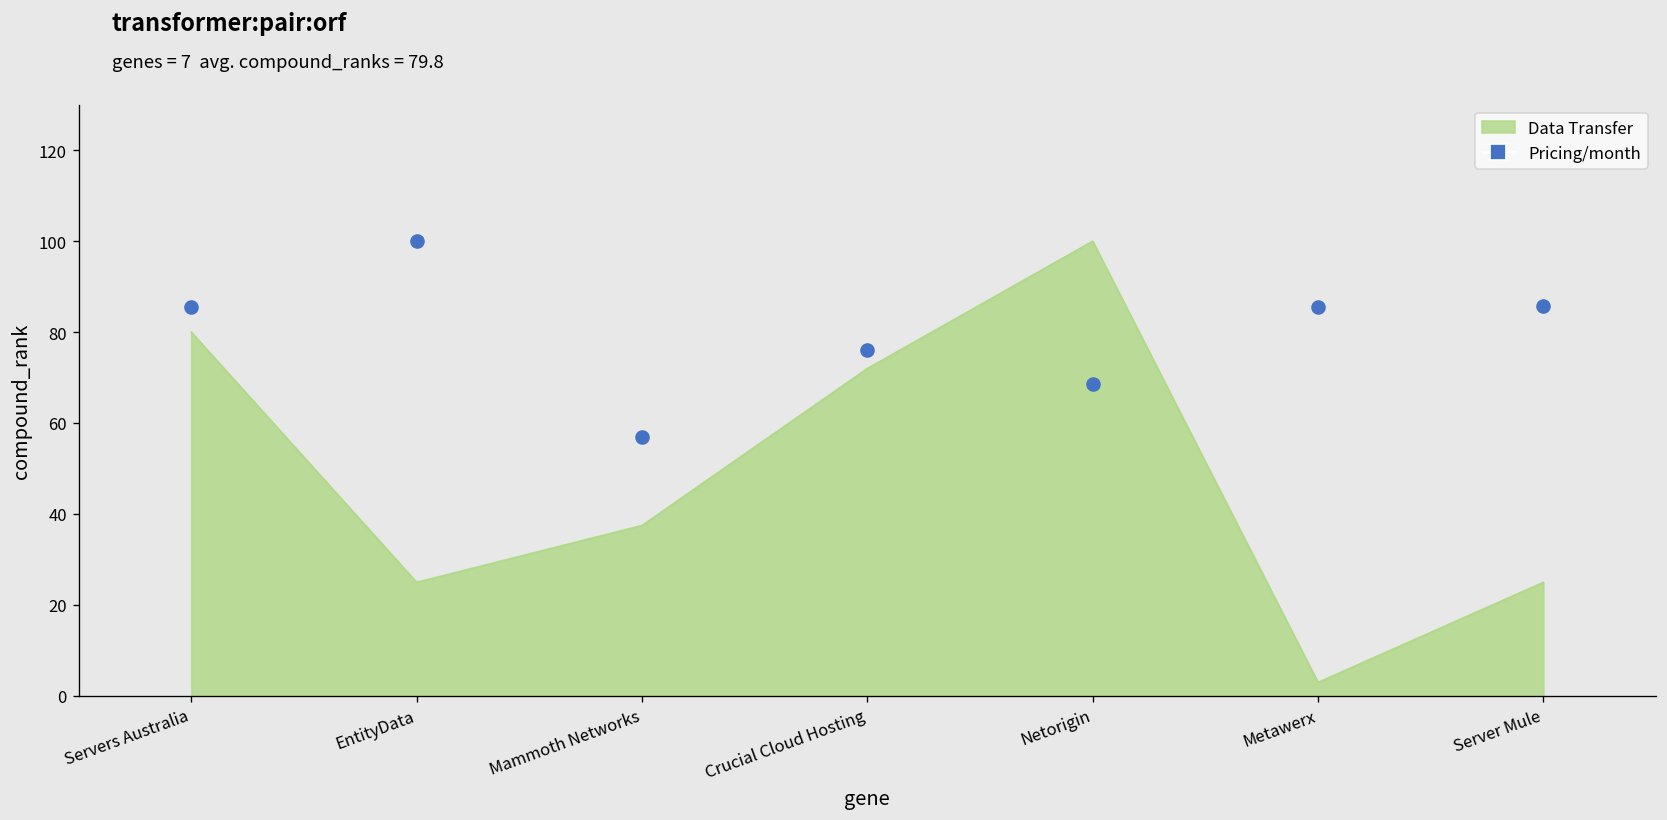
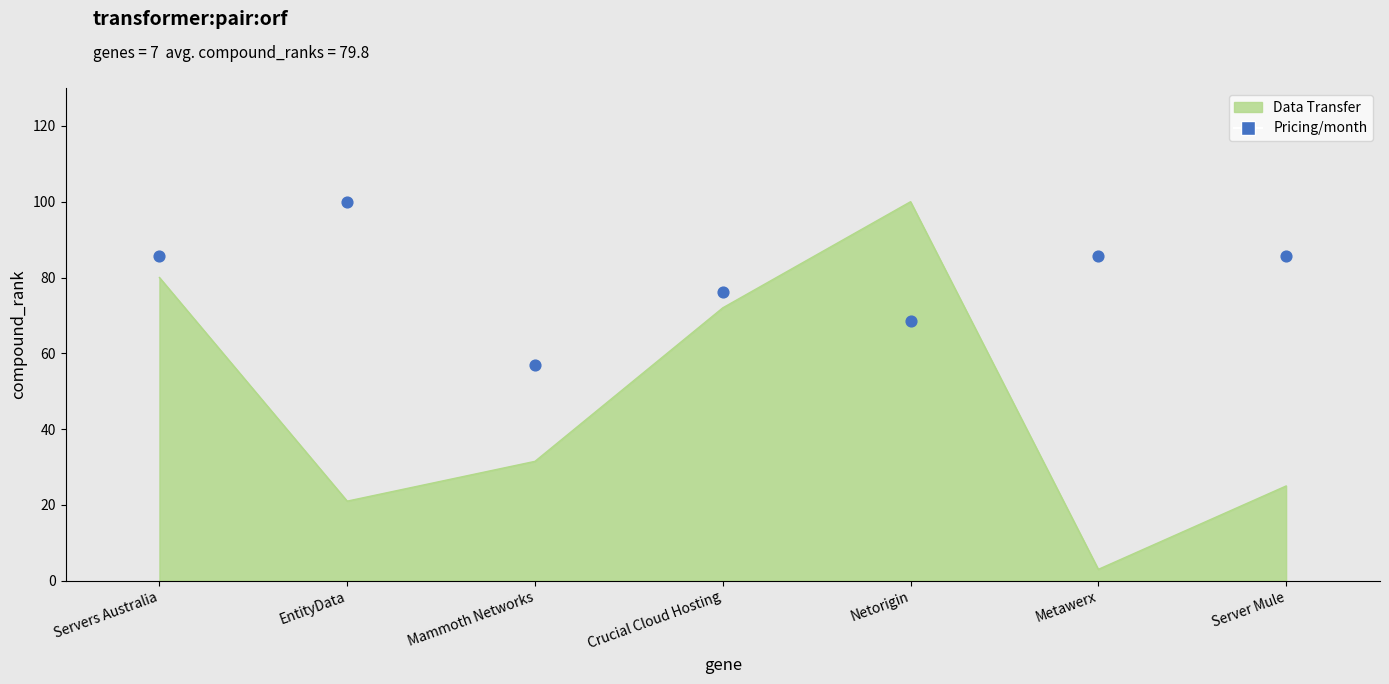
Data Transfer, EntityData: 25 -> 21
Data Transfer, Mammoth Networks: 38 -> 32
